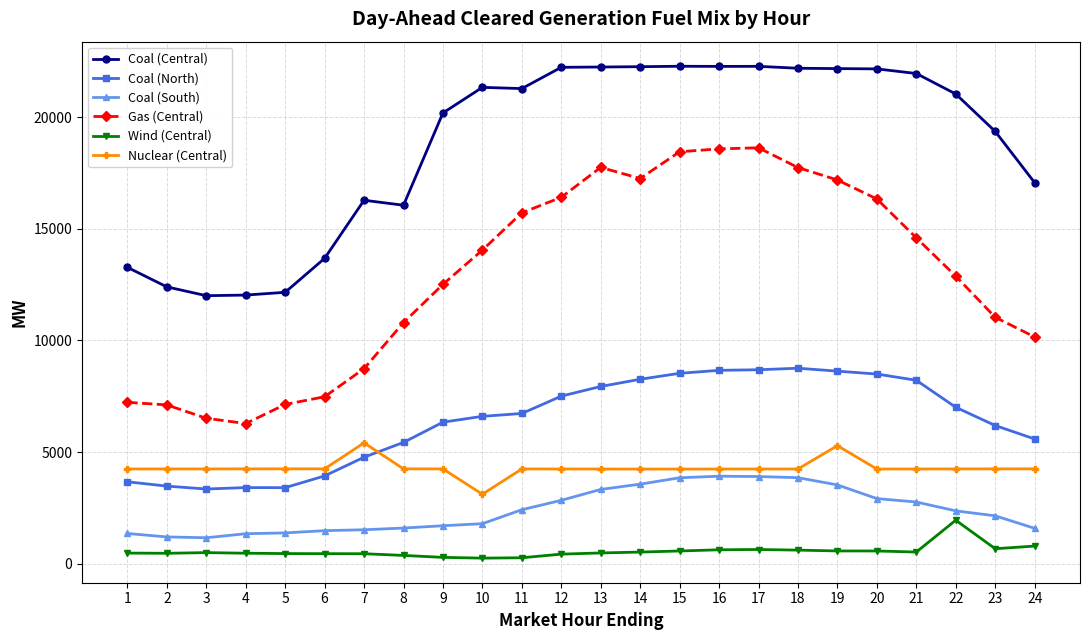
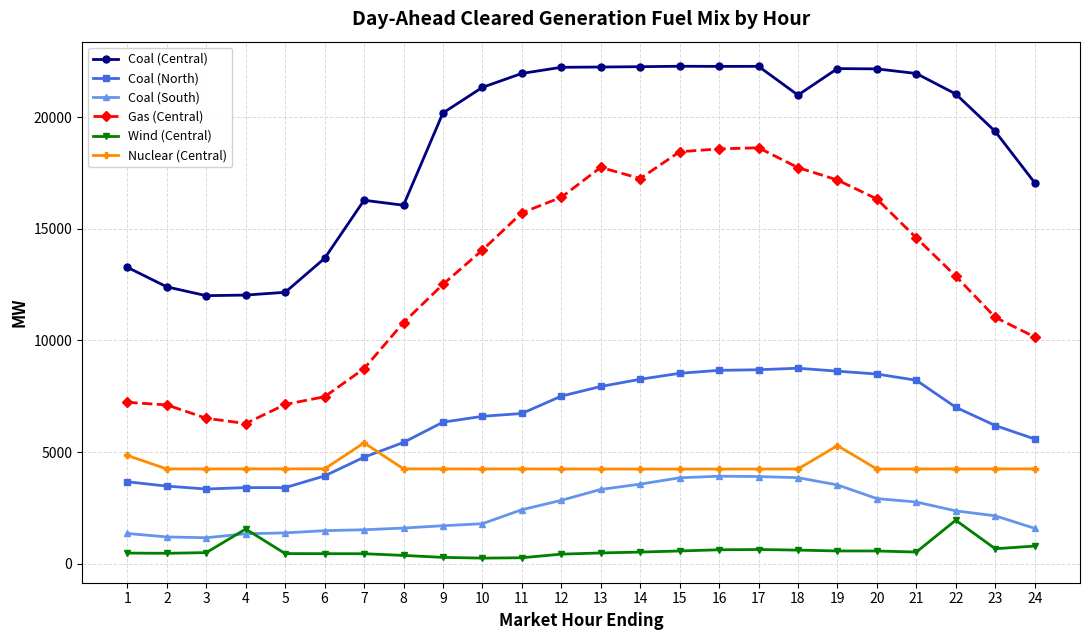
Nuclear (Central), 1: 4200 -> 4800
Wind (Central), 4: 500 -> 1500
Nuclear (Central), 10: 3100 -> 4200
Coal (Central), 11: 21300 -> 22000
Coal (Central), 18: 22200 -> 21000
